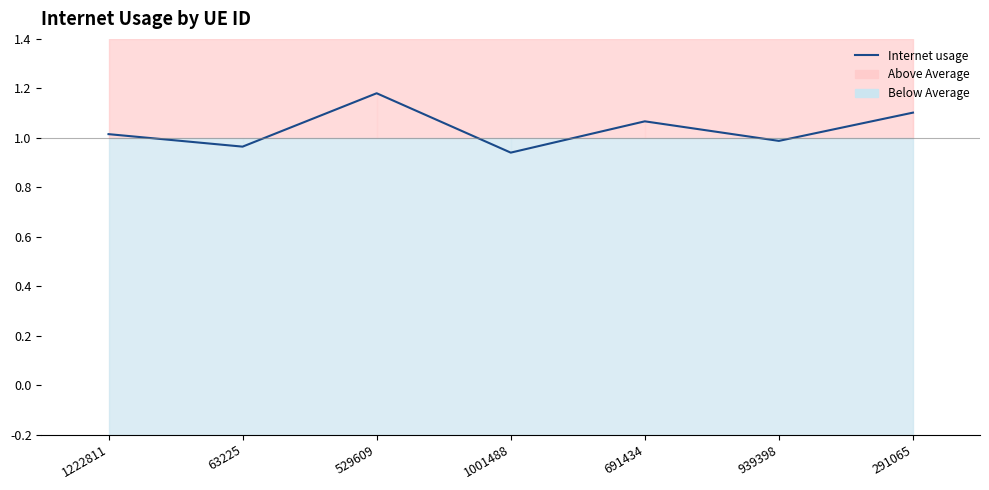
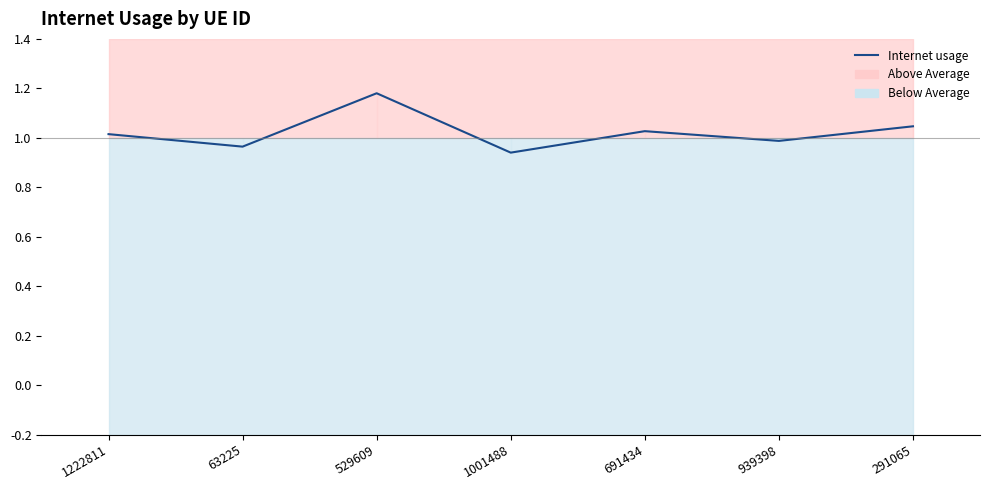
Internet usage, 691434: 1.07 -> 1.03
Internet usage, 291065: 1.10 -> 1.05
